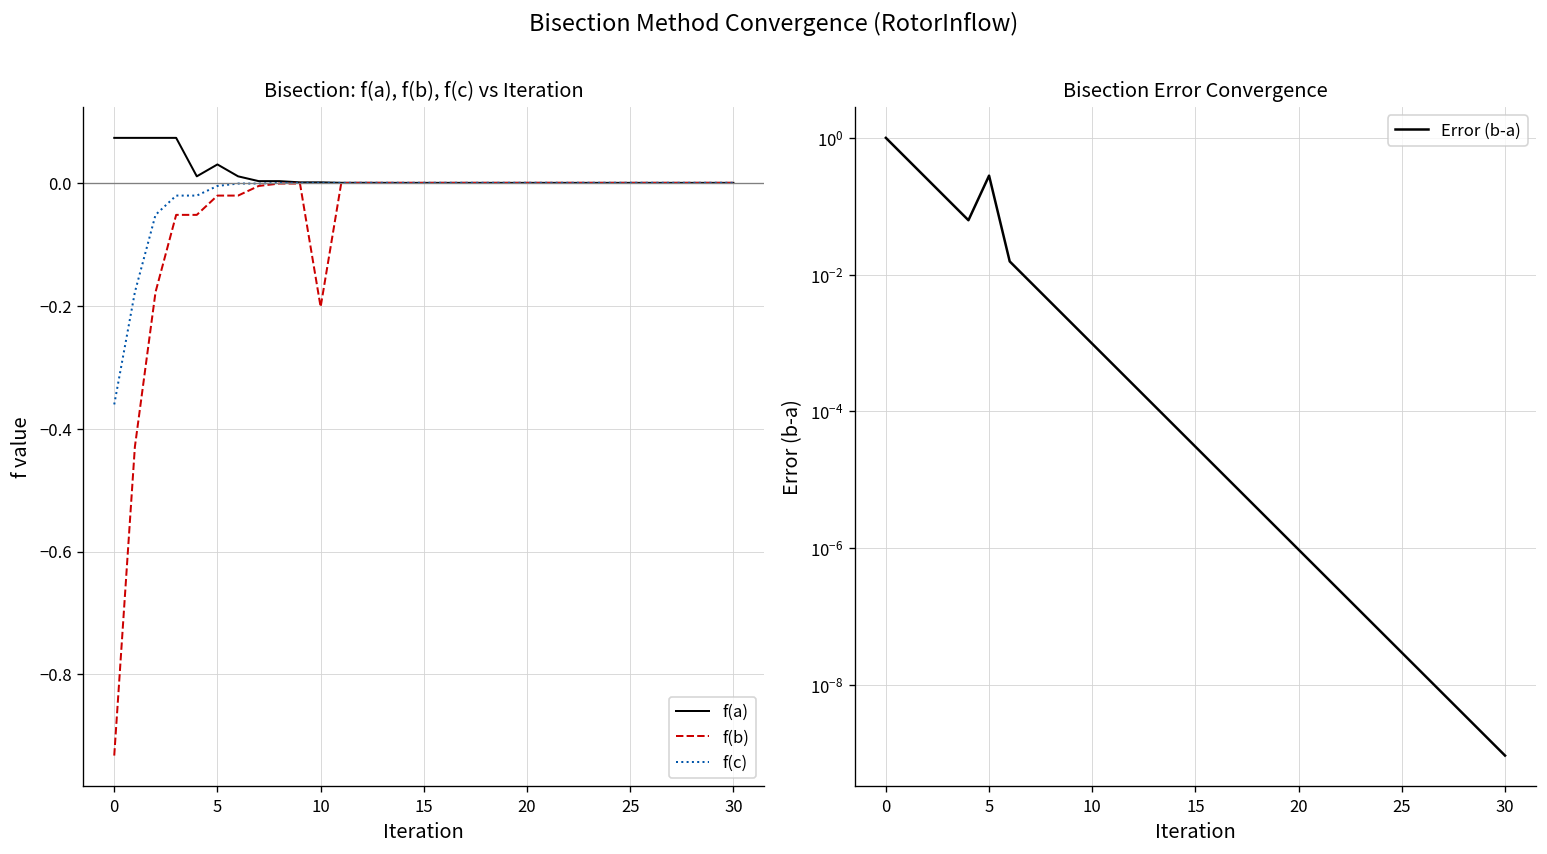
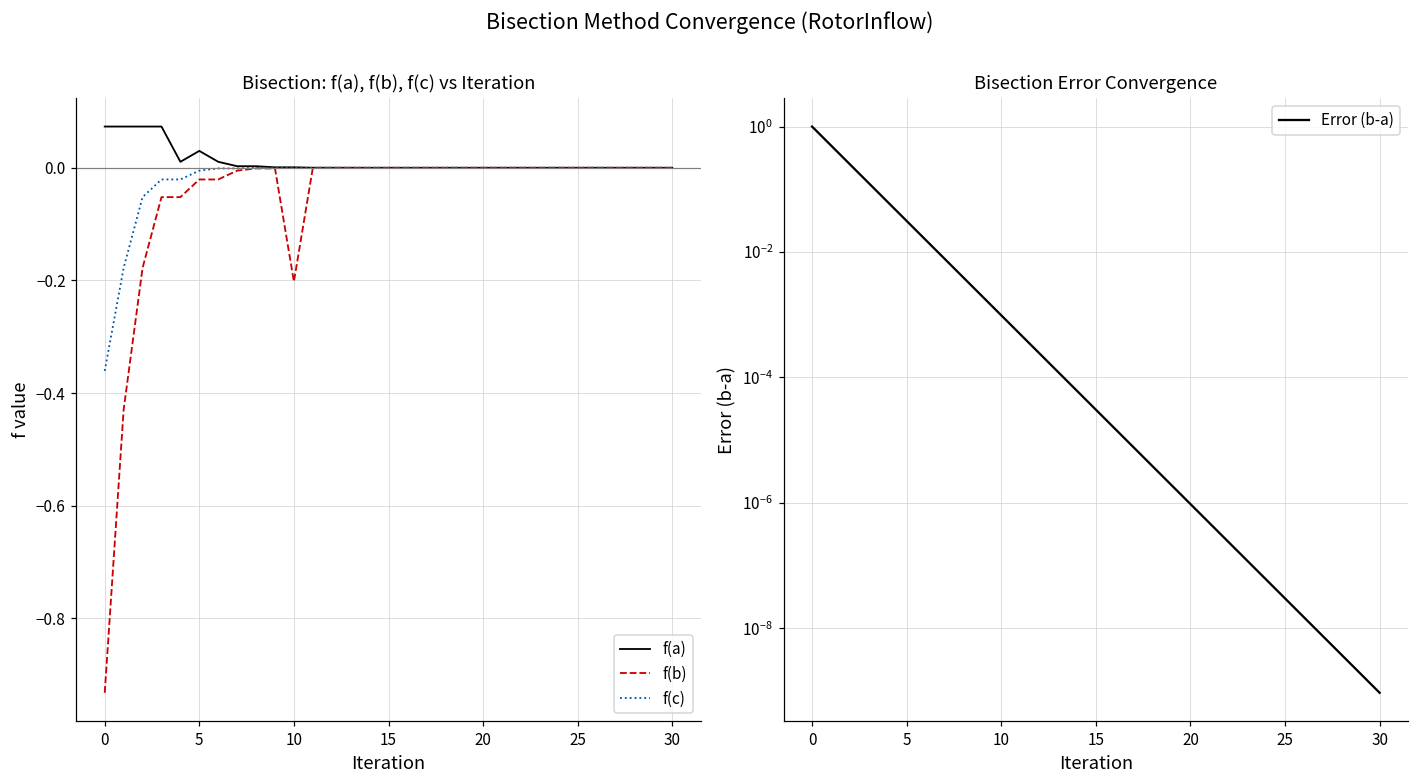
Bisection Error Convergence, 5: 0.3 -> 0.03
